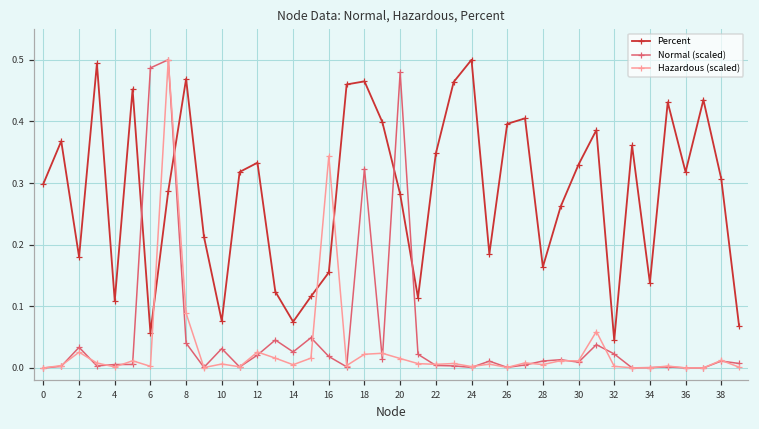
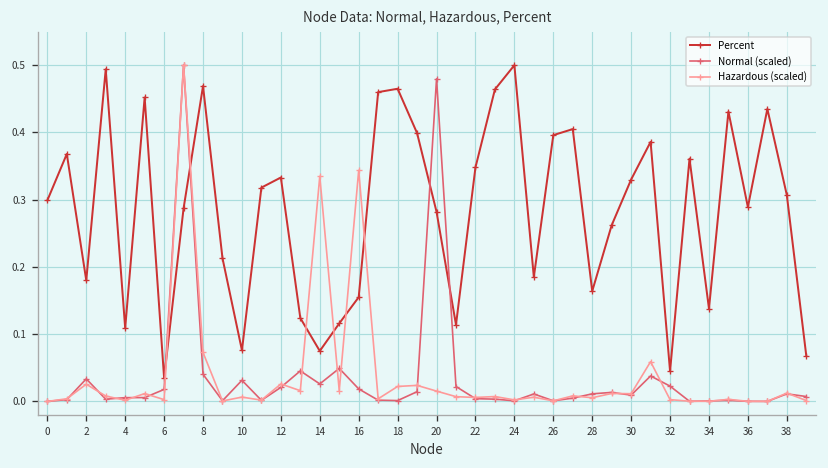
Percent, 6: 0.06 -> 0.04
Normal (scaled), 6: 0.49 -> 0.02
Hazardous (scaled), 8: 0.09 -> 0.07
Hazardous (scaled), 14: 0.01 -> 0.33
Normal (scaled), 18: 0.32 -> 0.00
Percent, 36: 0.32 -> 0.29
